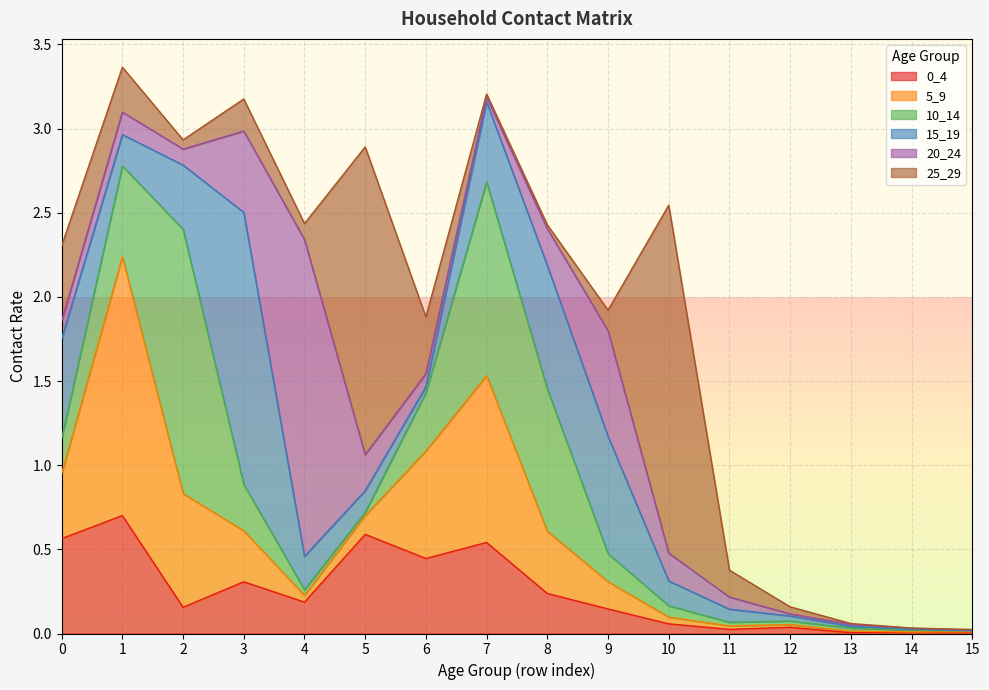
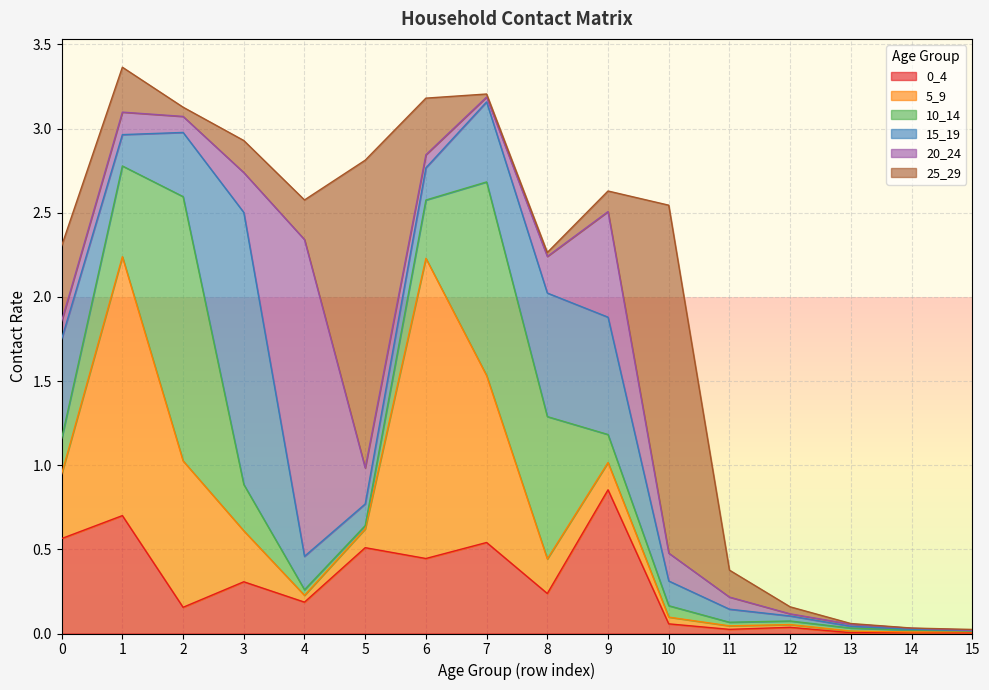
5_9, 2: 0.68 -> 0.87
20_24, 3: 0.48 -> 0.24
25_29, 4: 0.10 -> 0.24
0_4, 5: 0.59 -> 0.51
5_9, 6: 0.64 -> 1.78
15_19, 6: 0.04 -> 0.19
5_9, 8: 0.37 -> 0.21
0_4, 9: 0.15 -> 0.85
